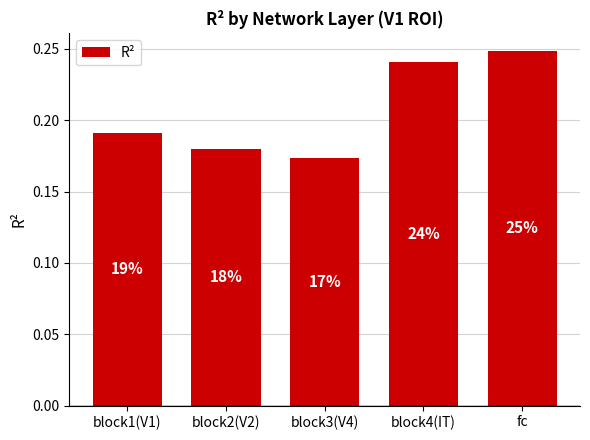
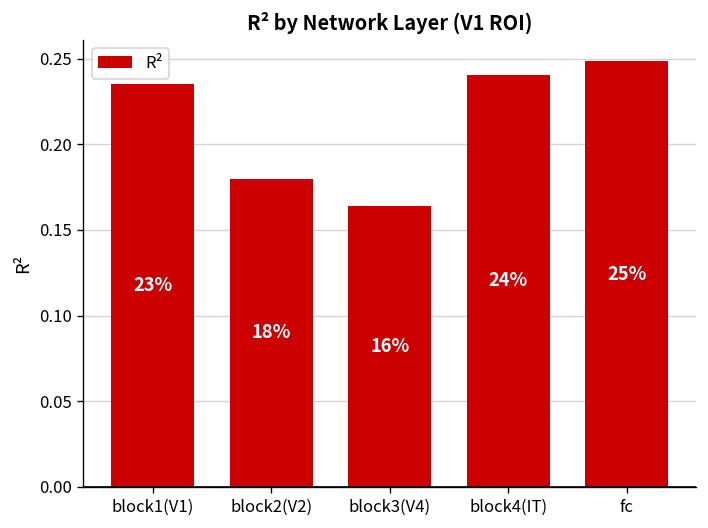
block1(V1): 19% -> 23%
block3(V4): 17% -> 16%
